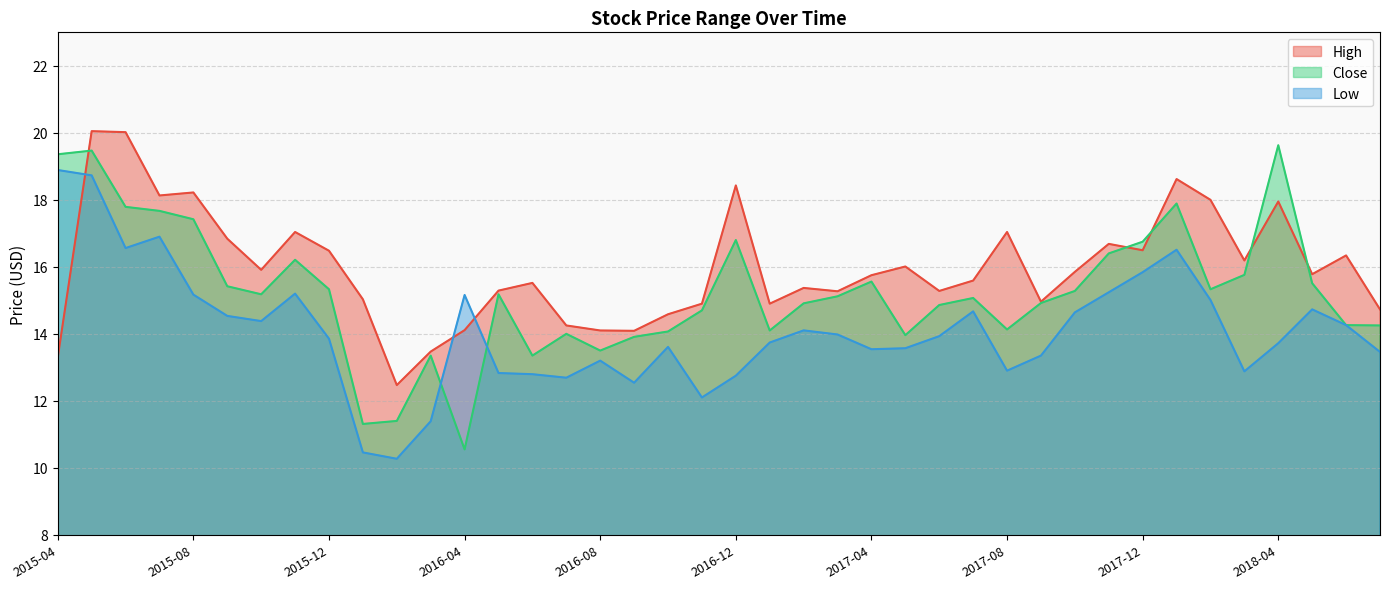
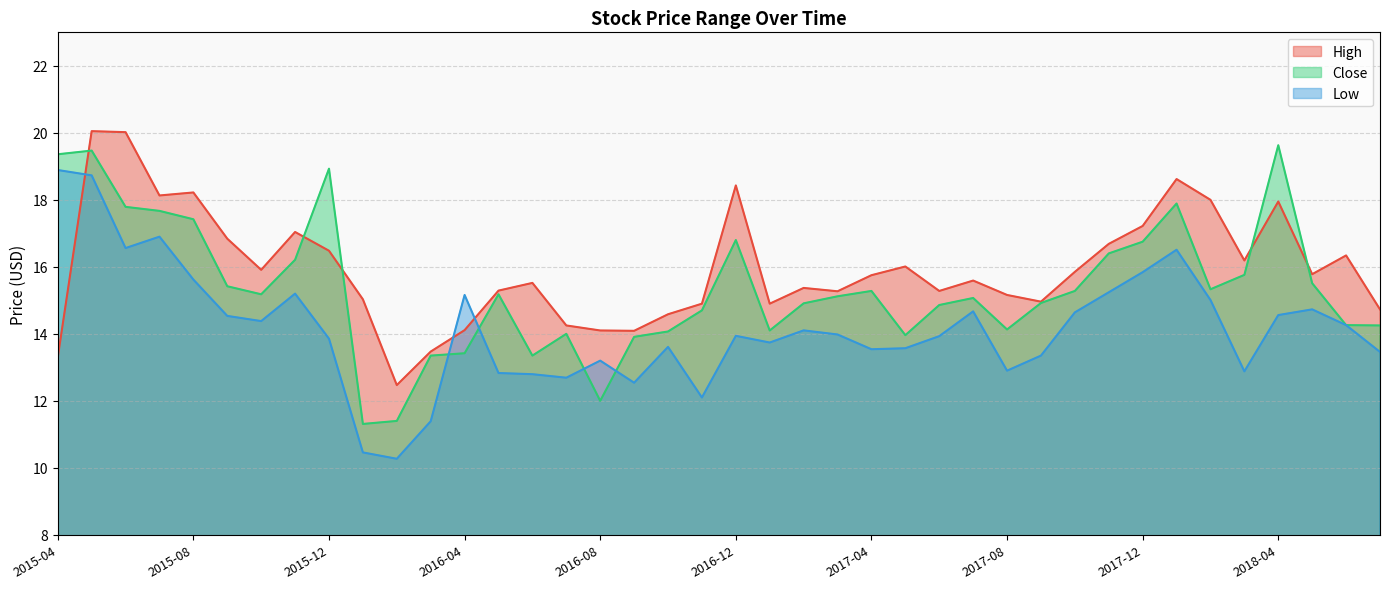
Low, 2015-08: 15.2 -> 15.6
Close, 2015-12: 15.3 -> 18.9
Close, 2016-04: 10.6 -> 13.4
Close, 2016-08: 13.5 -> 12.0
Low, 2016-12: 12.8 -> 13.9
Close, 2017-04: 15.6 -> 15.3
High, 2017-08: 17.0 -> 15.2
High, 2017-12: 16.5 -> 17.2
Low, 2018-04: 13.7 -> 14.6
